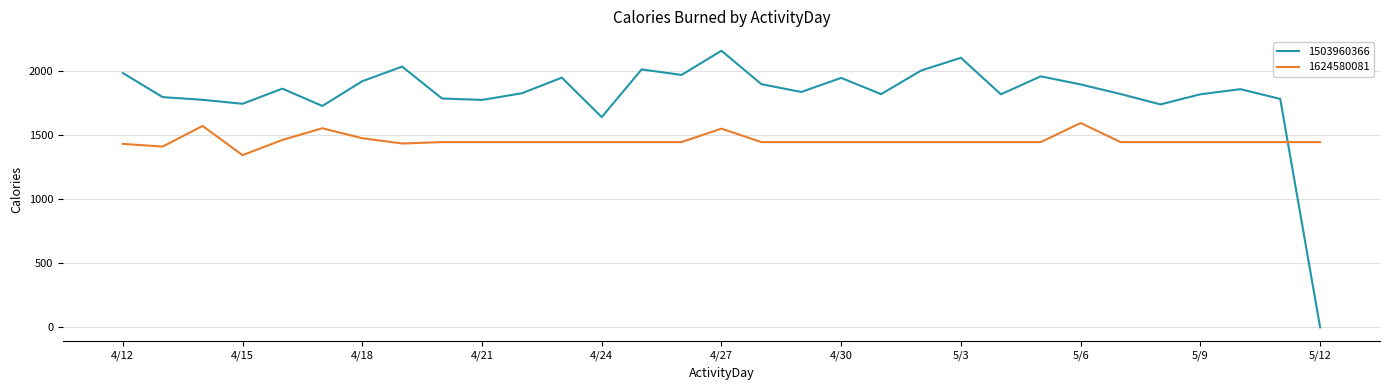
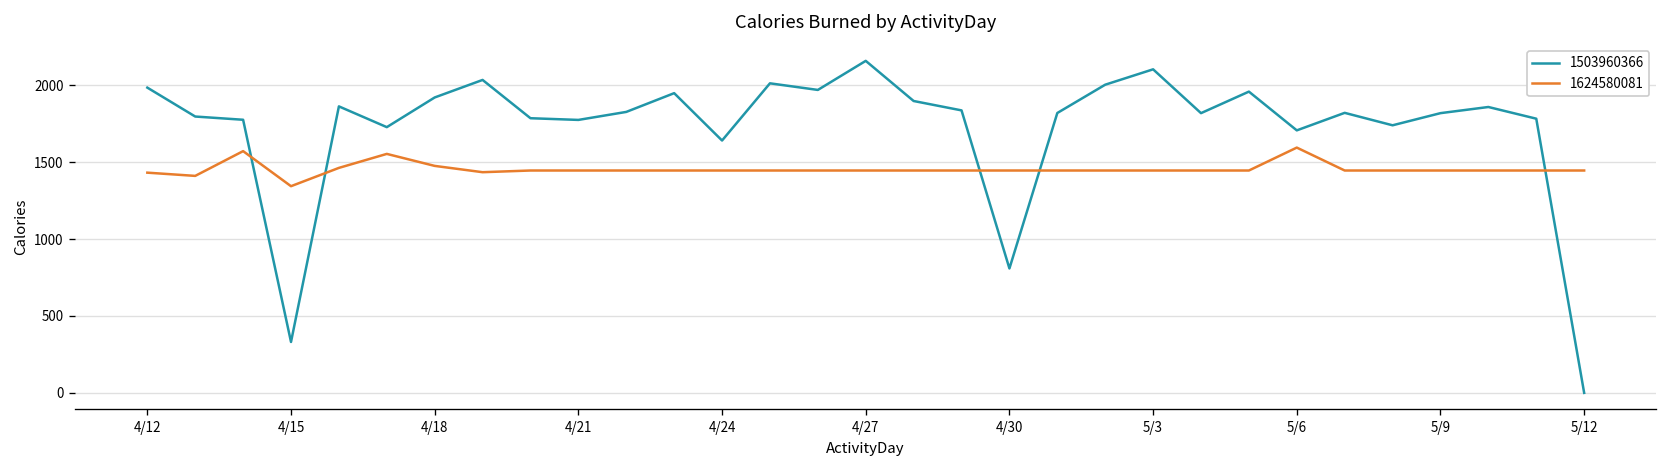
1503960366, 4/15: 1750 -> 330
1624580081, 4/27: 1550 -> 1450
1503960366, 4/30: 1950 -> 810
1503960366, 5/6: 1900 -> 1710
